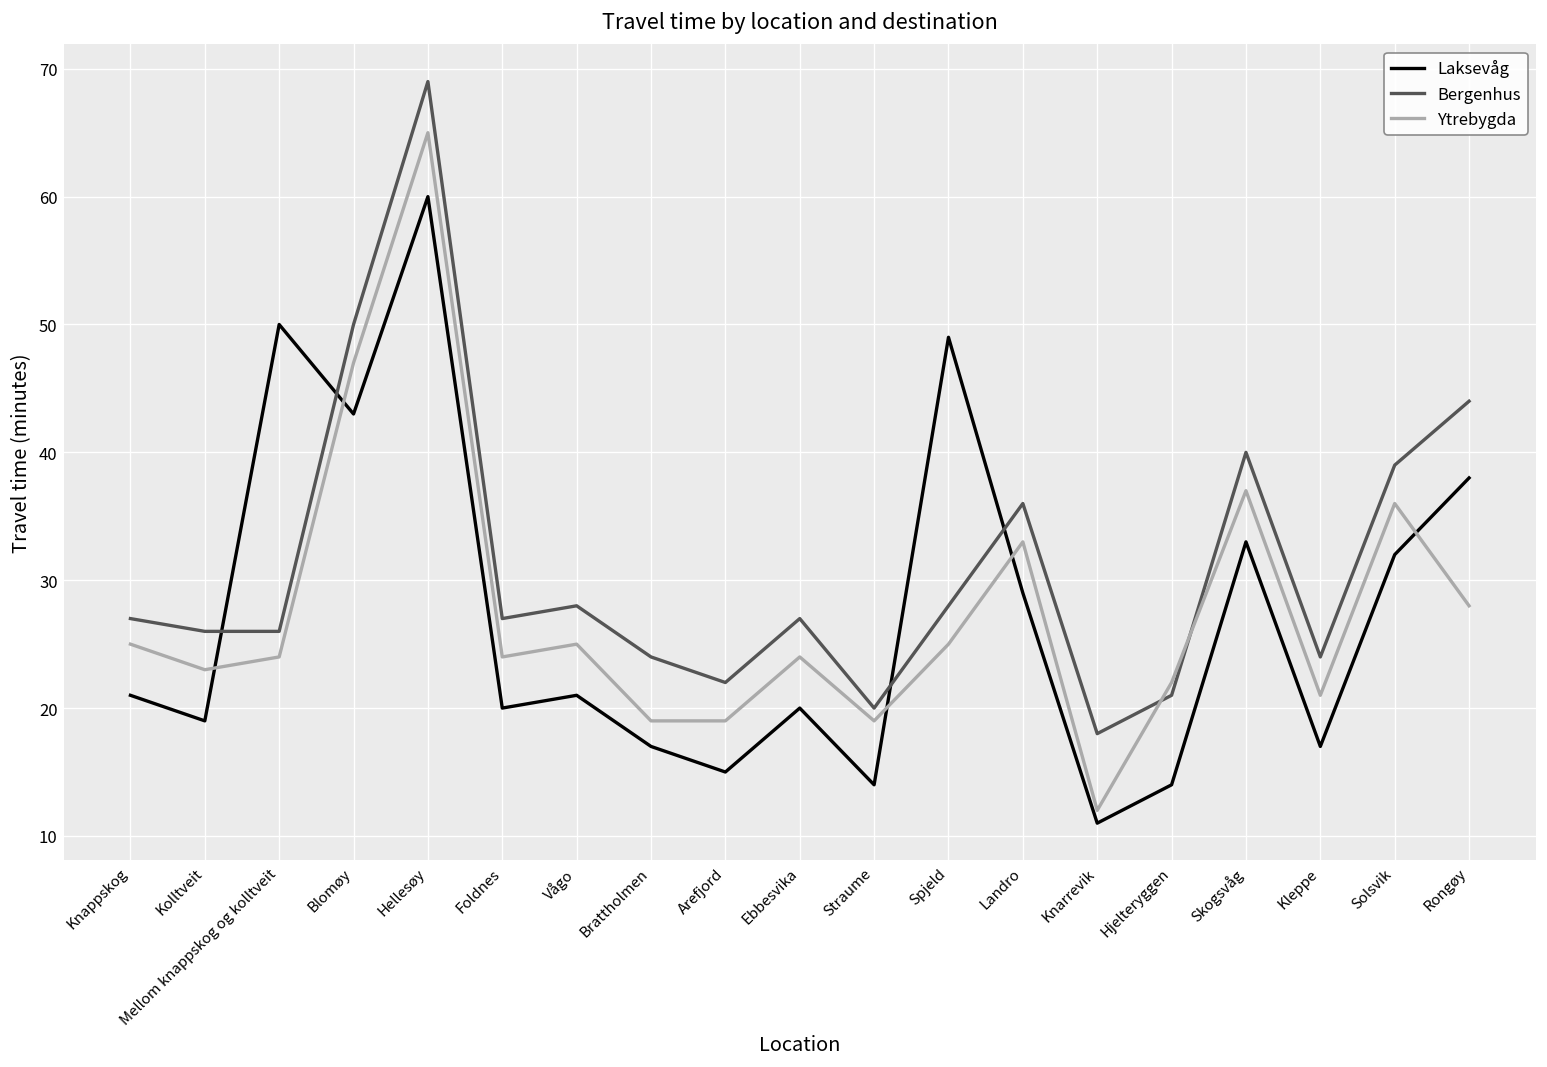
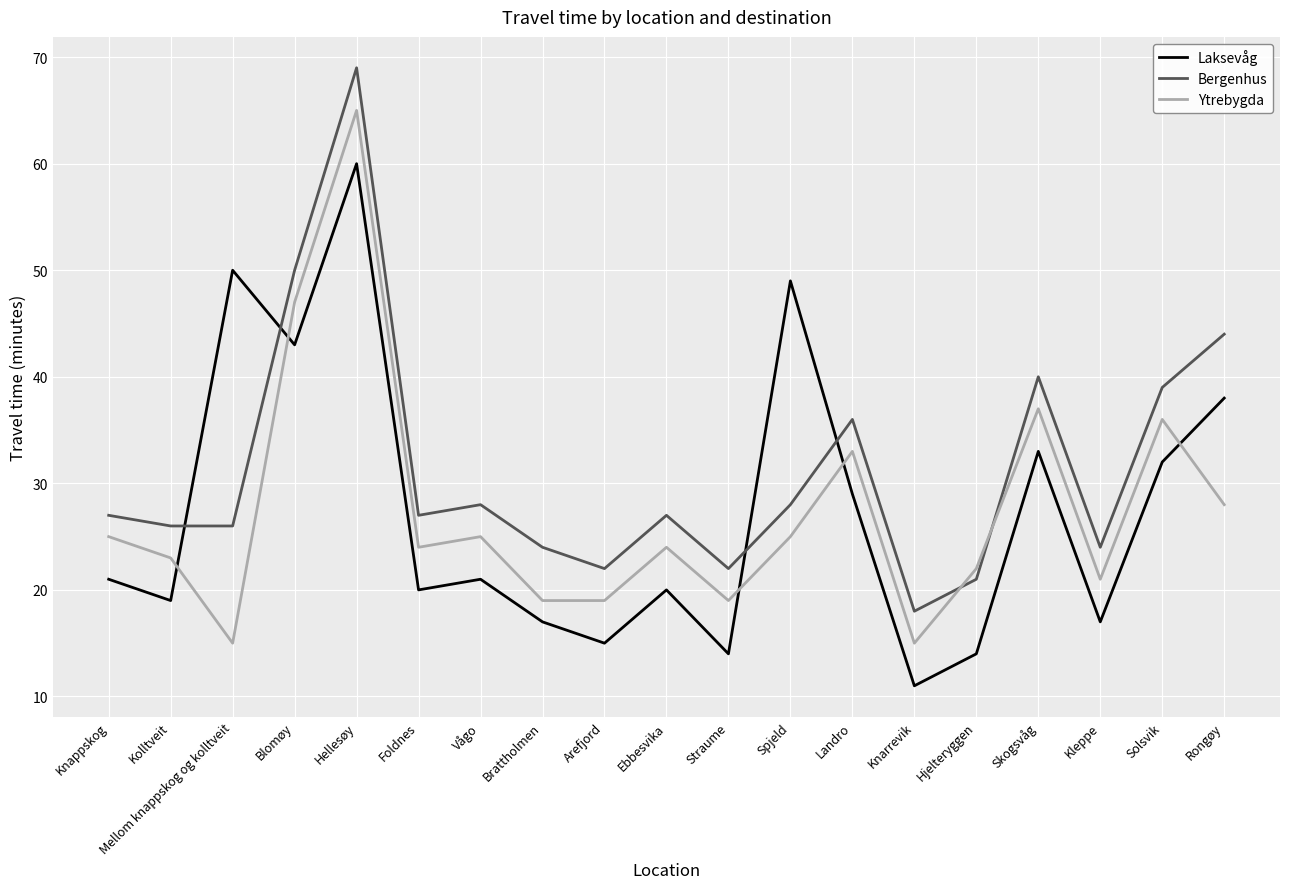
Ytrebygda, Mellom knappskog og kolltveit: 24 -> 15
Bergenhus, Straume: 20 -> 22
Ytrebygda, Knarrevik: 12 -> 15
